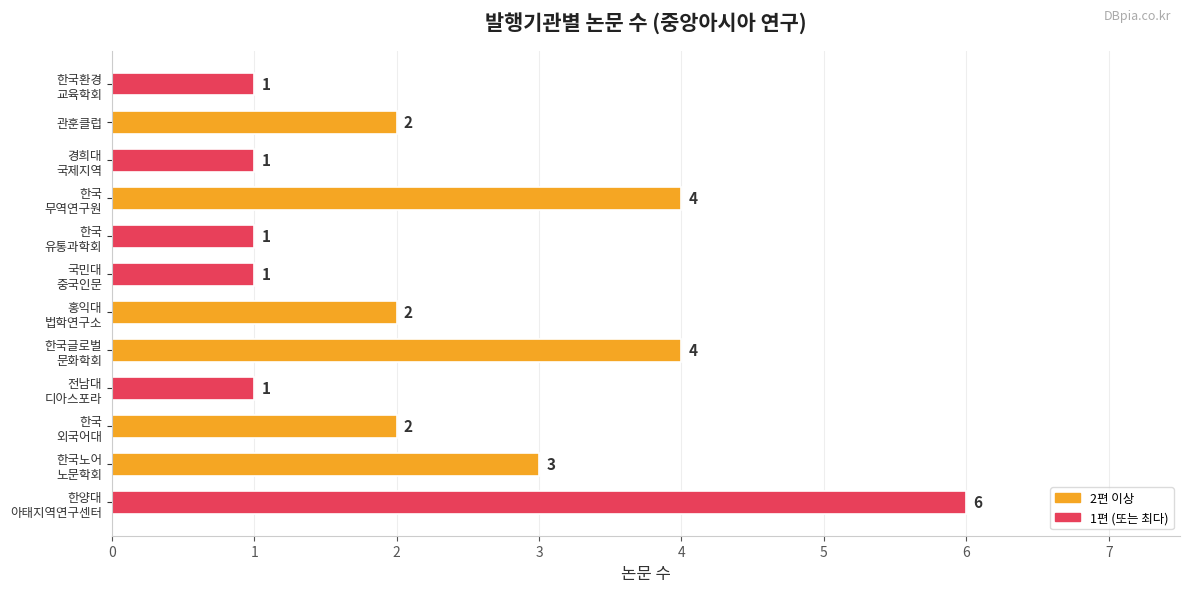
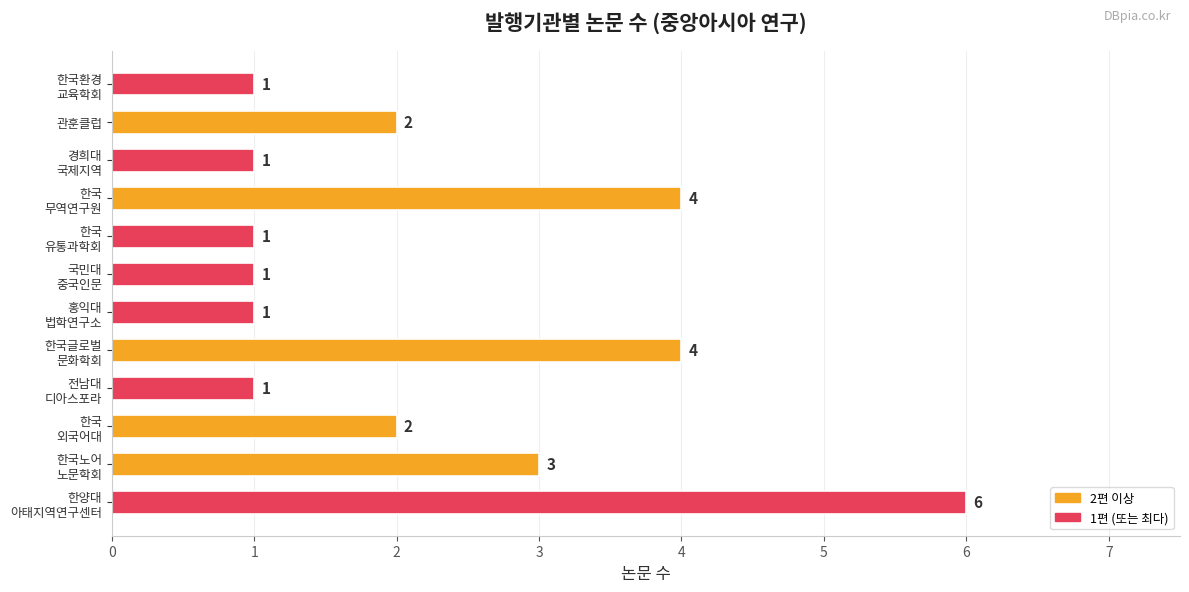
홍익대 법학연구소: 2 -> 1
